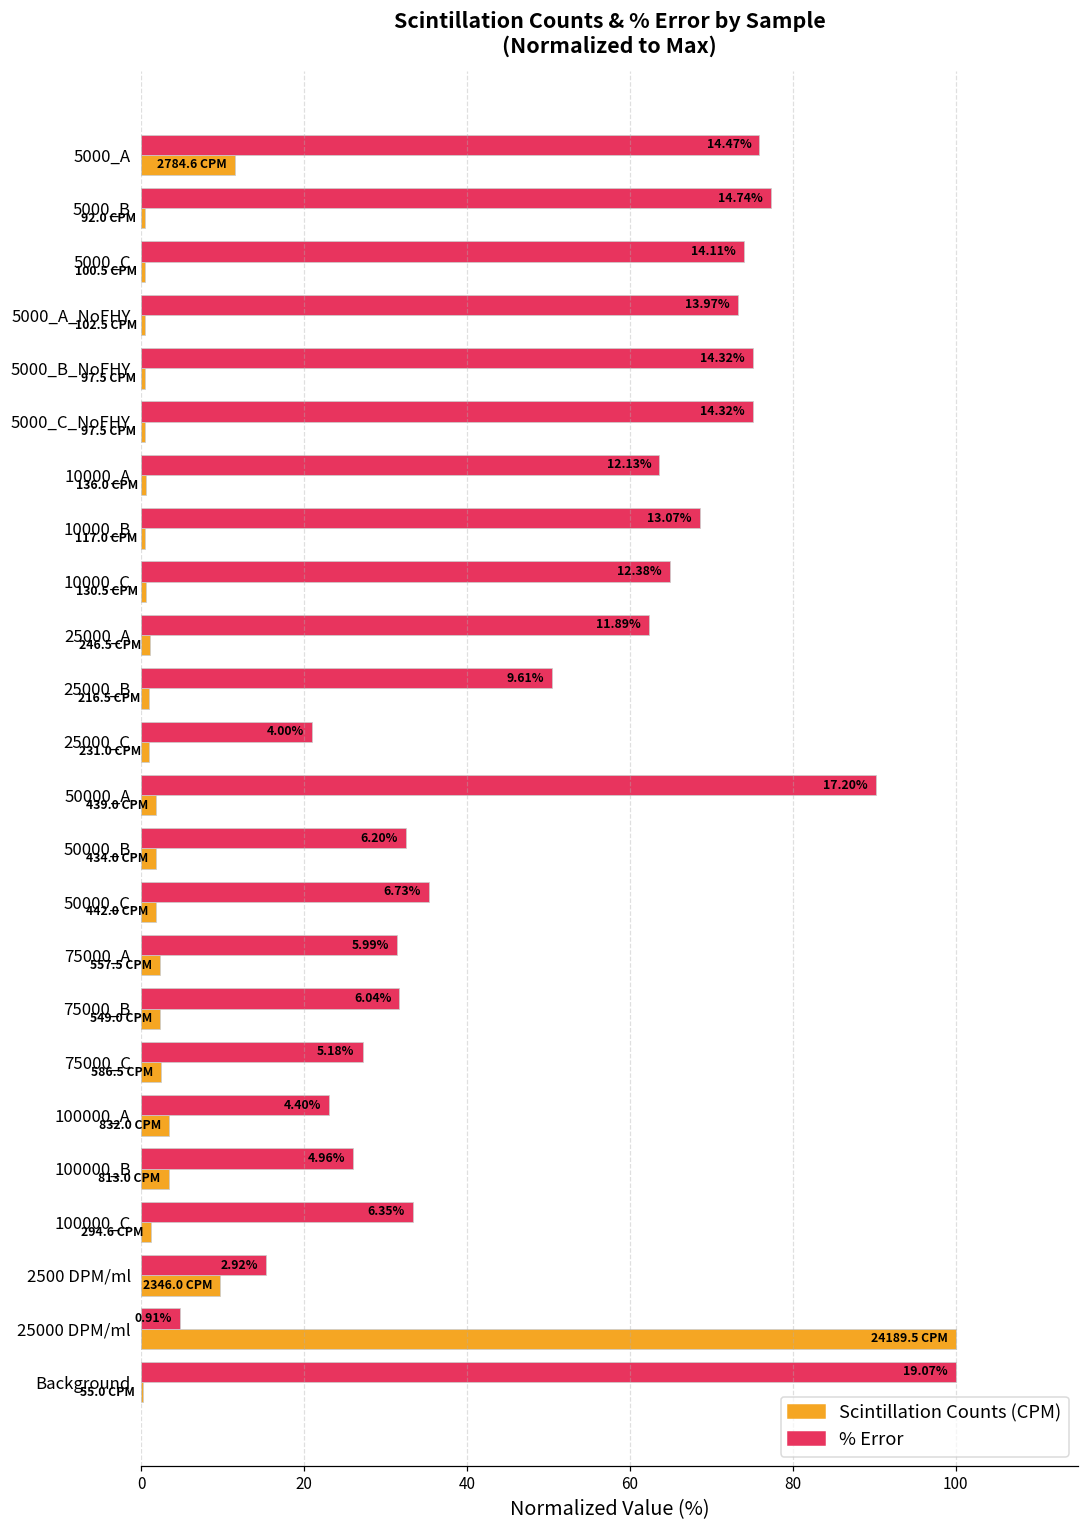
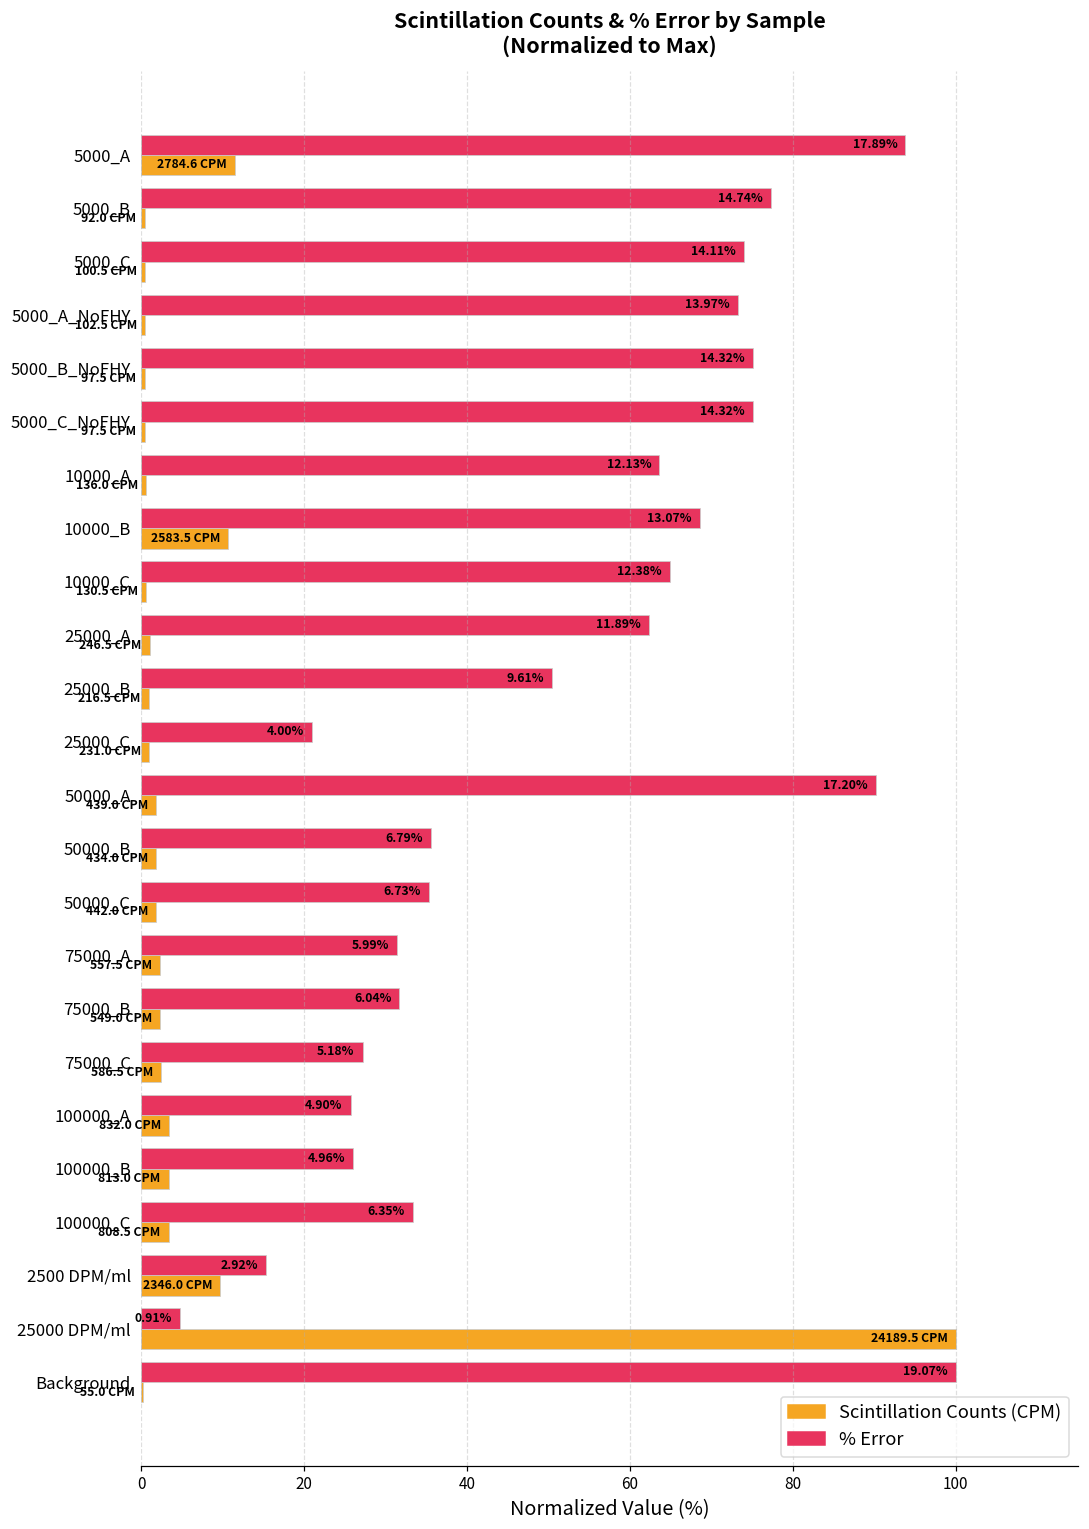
% Error, 5000_A: 14.47% -> 17.89%
Scintillation Counts (CPM), 10000_B: 117.0 -> 2583.5
% Error, 50000_B: 6.20% -> 6.79%
% Error, 100000_A: 4.40% -> 4.90%
Scintillation Counts (CPM), 100000_C: 294.6 -> 808.5
